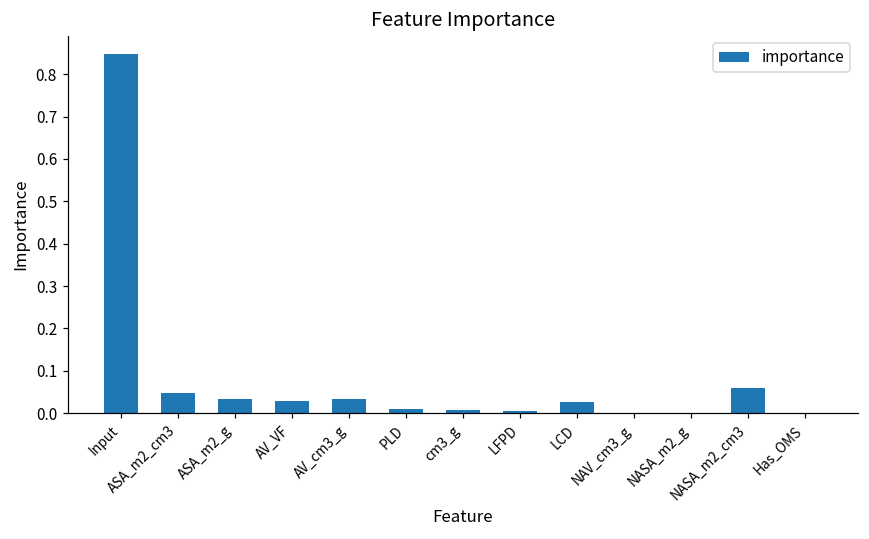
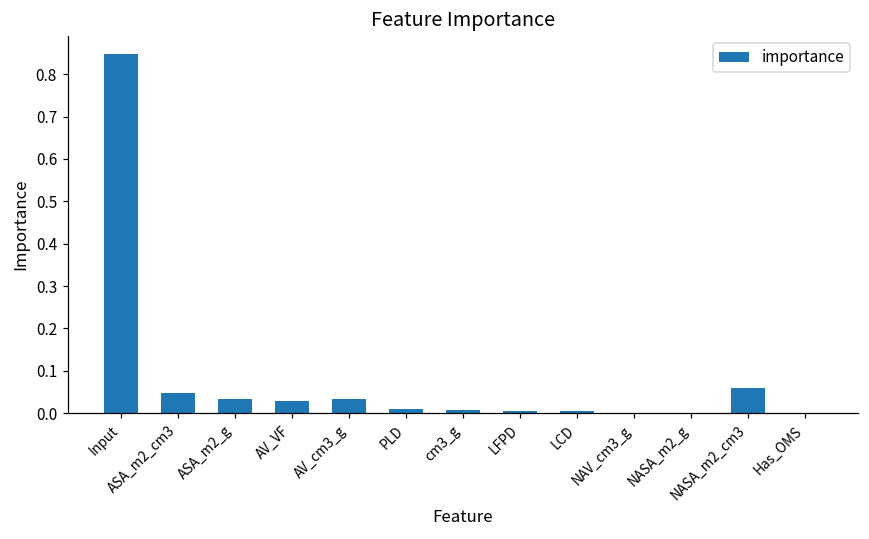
LCD: 0.03 -> 0.00
